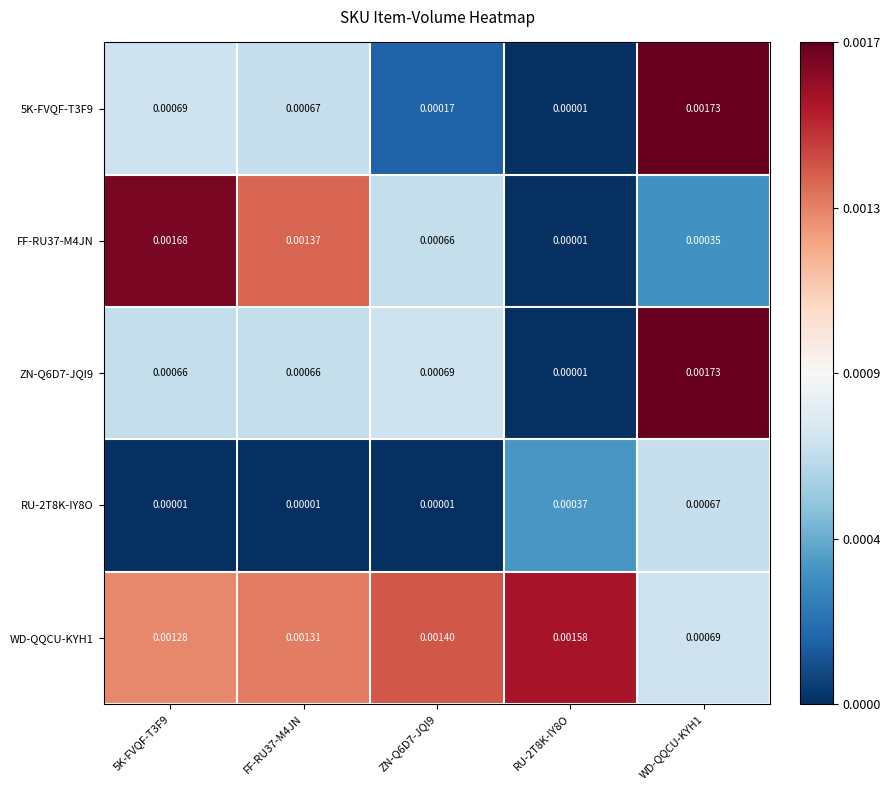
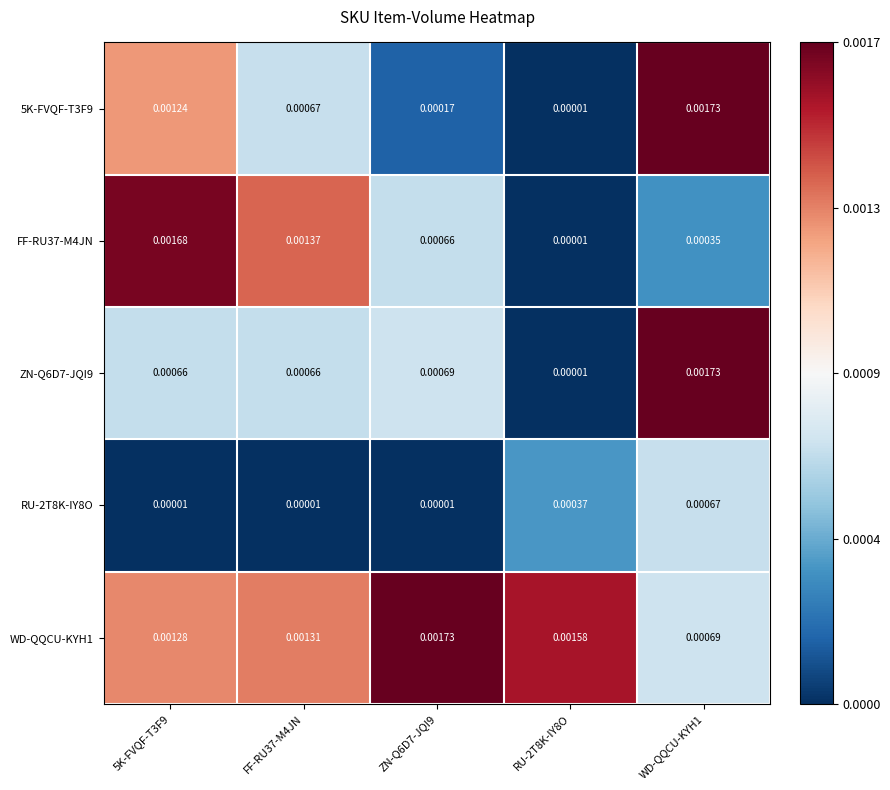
5K-FVQF-T3F9, 5K-FVQF-T3F9: 0.00069 -> 0.00124
WD-QQCU-KYH1, ZN-Q6D7-JQI9: 0.00140 -> 0.00173
